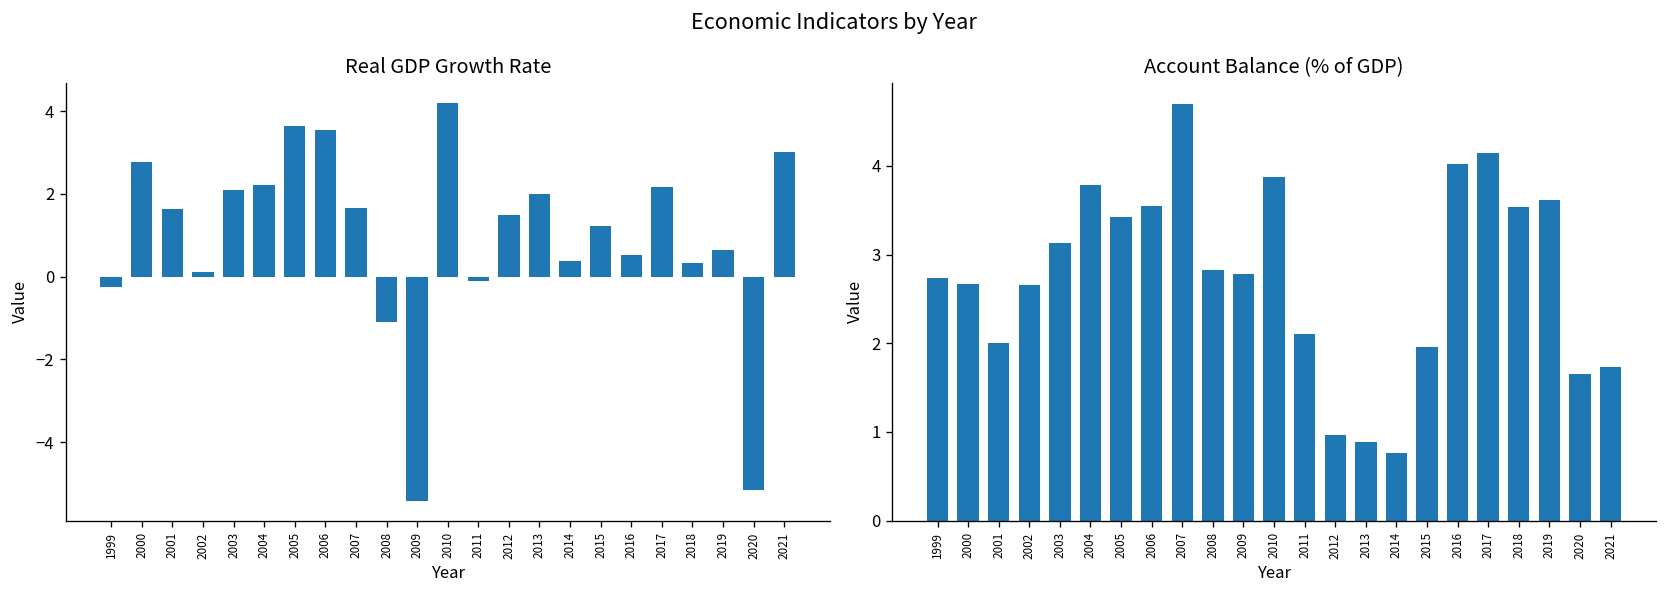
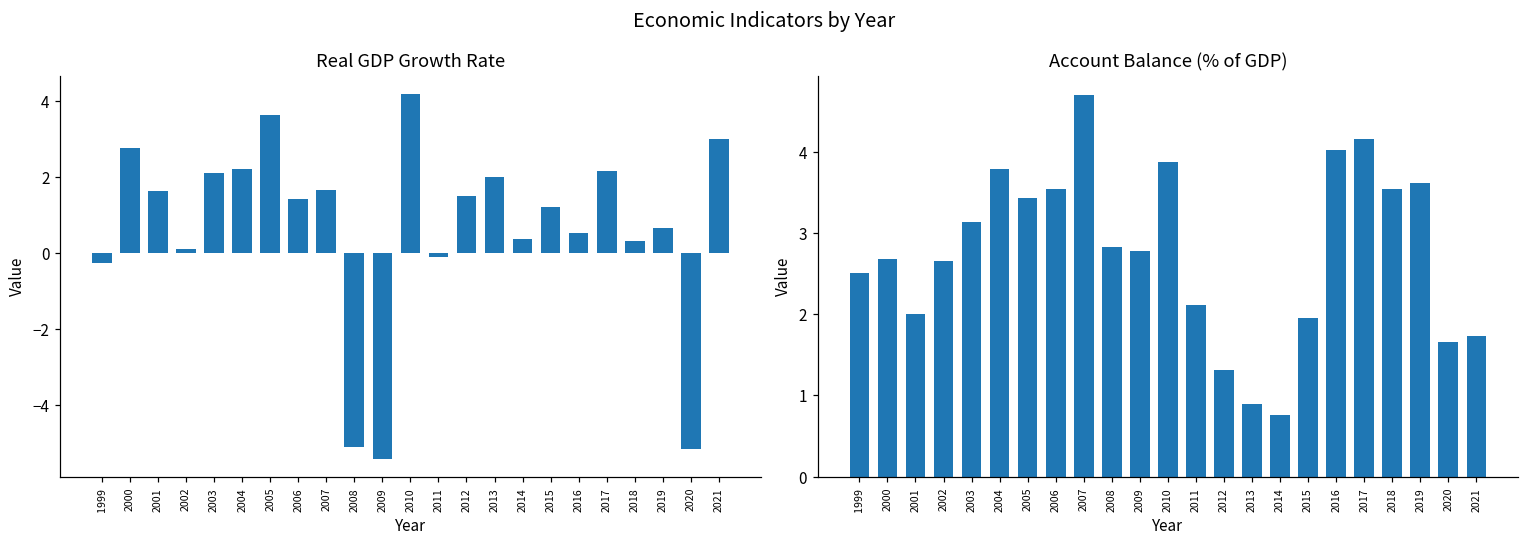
Real GDP Growth Rate, 2006: 3.5 -> 1.4
Real GDP Growth Rate, 2008: -1.1 -> -5.1
Account Balance (% of GDP), 1999: 2.7 -> 2.5
Account Balance (% of GDP), 2012: 1.0 -> 1.3
